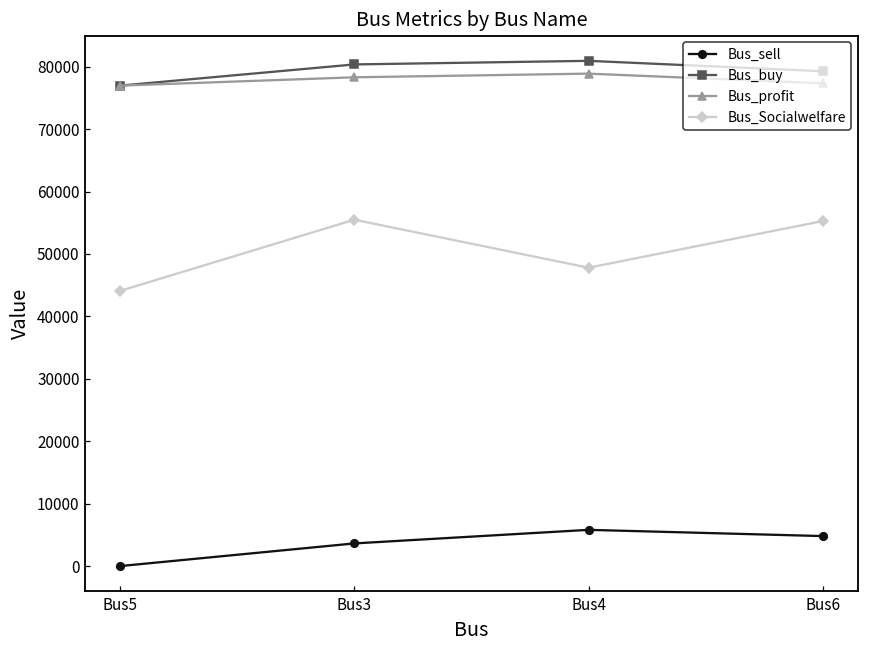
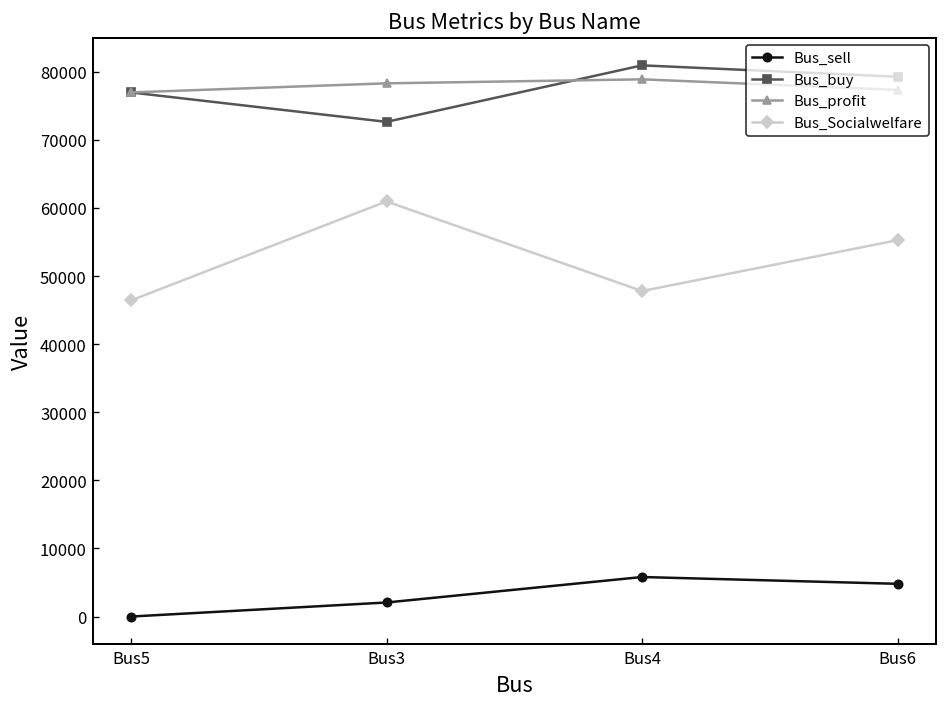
Bus_Socialwelfare, Bus5: 44000 -> 46000
Bus_sell, Bus3: 4000 -> 2000
Bus_buy, Bus3: 80000 -> 73000
Bus_Socialwelfare, Bus3: 55000 -> 61000
